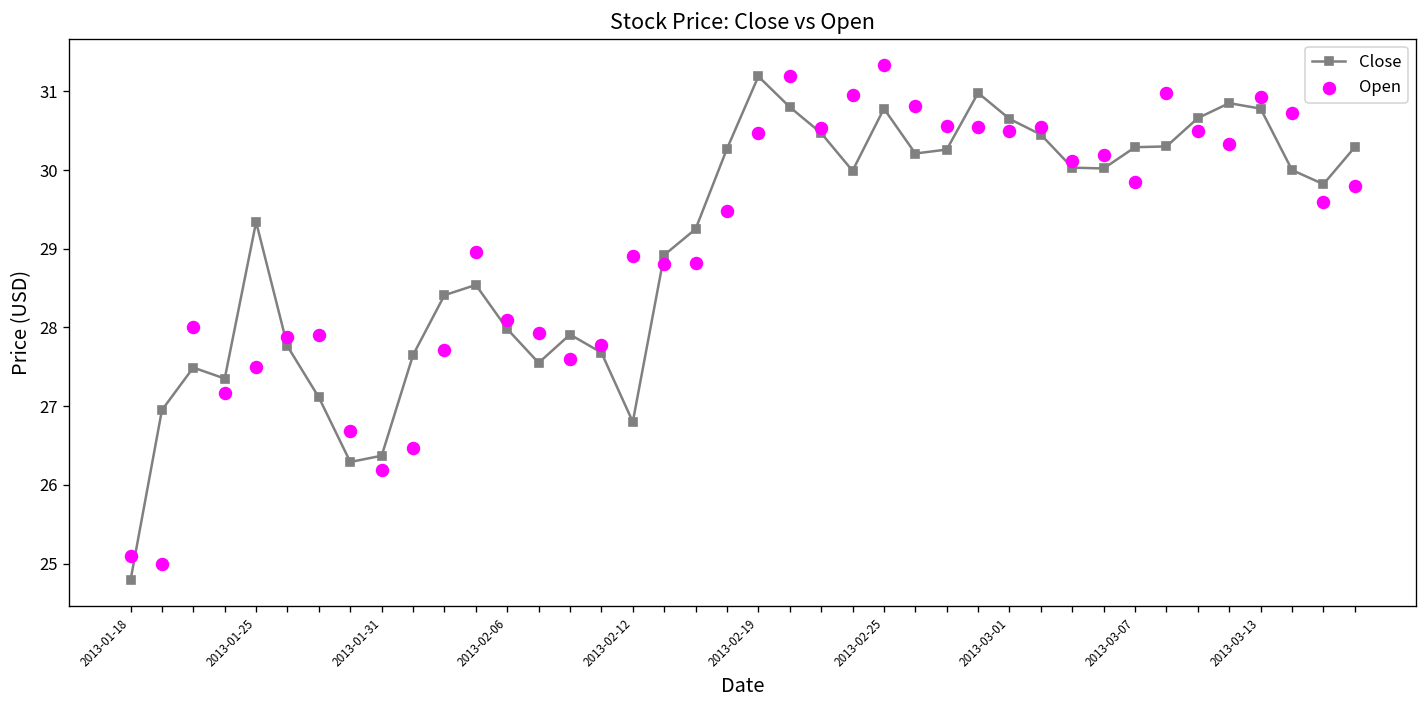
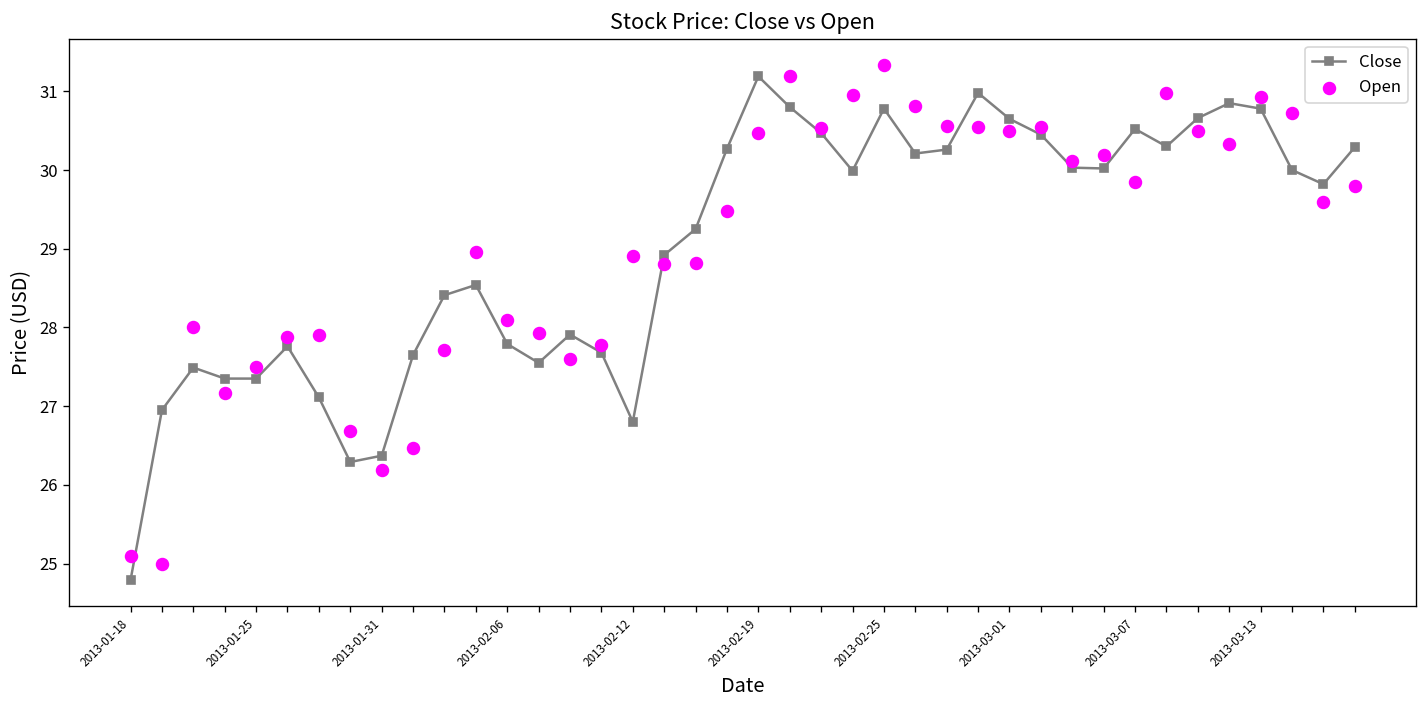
Close, 2013-01-25: 29.3 -> 27.4
Close, 2013-02-06: 28.0 -> 27.8
Close, 2013-03-07: 30.3 -> 30.5
